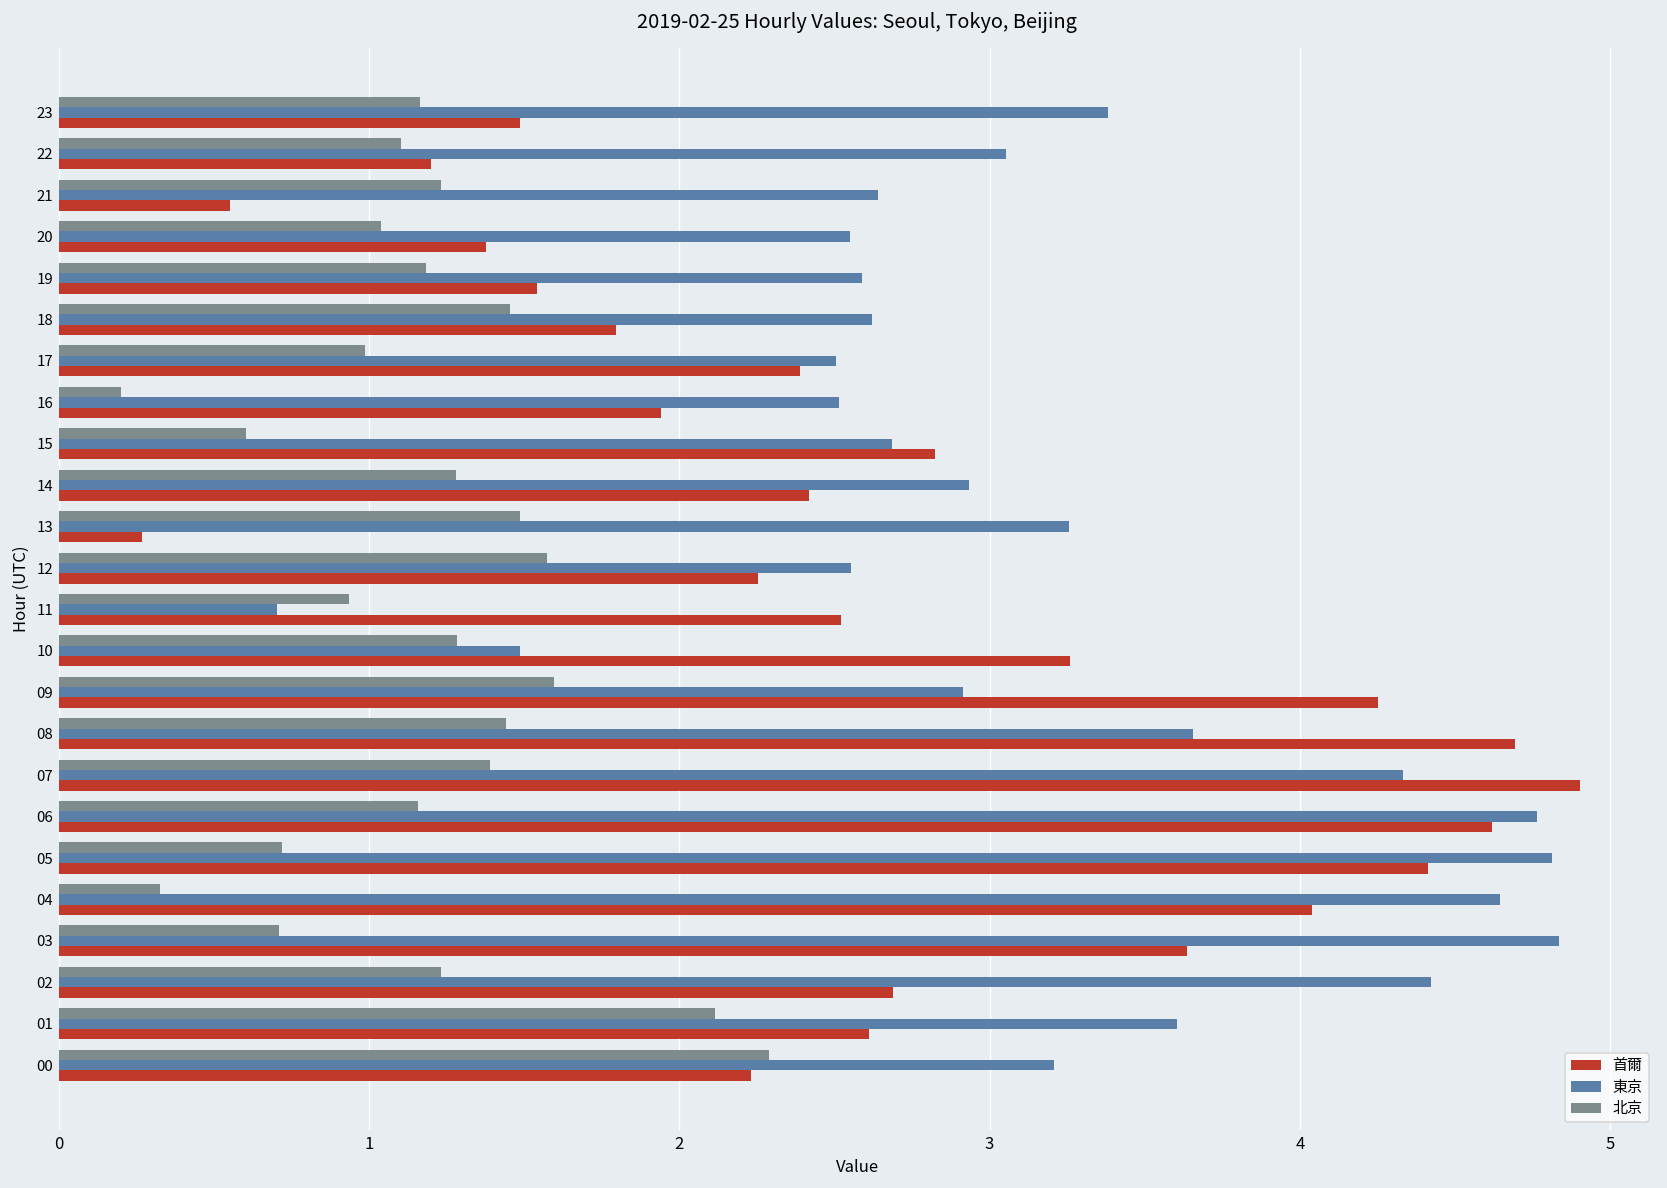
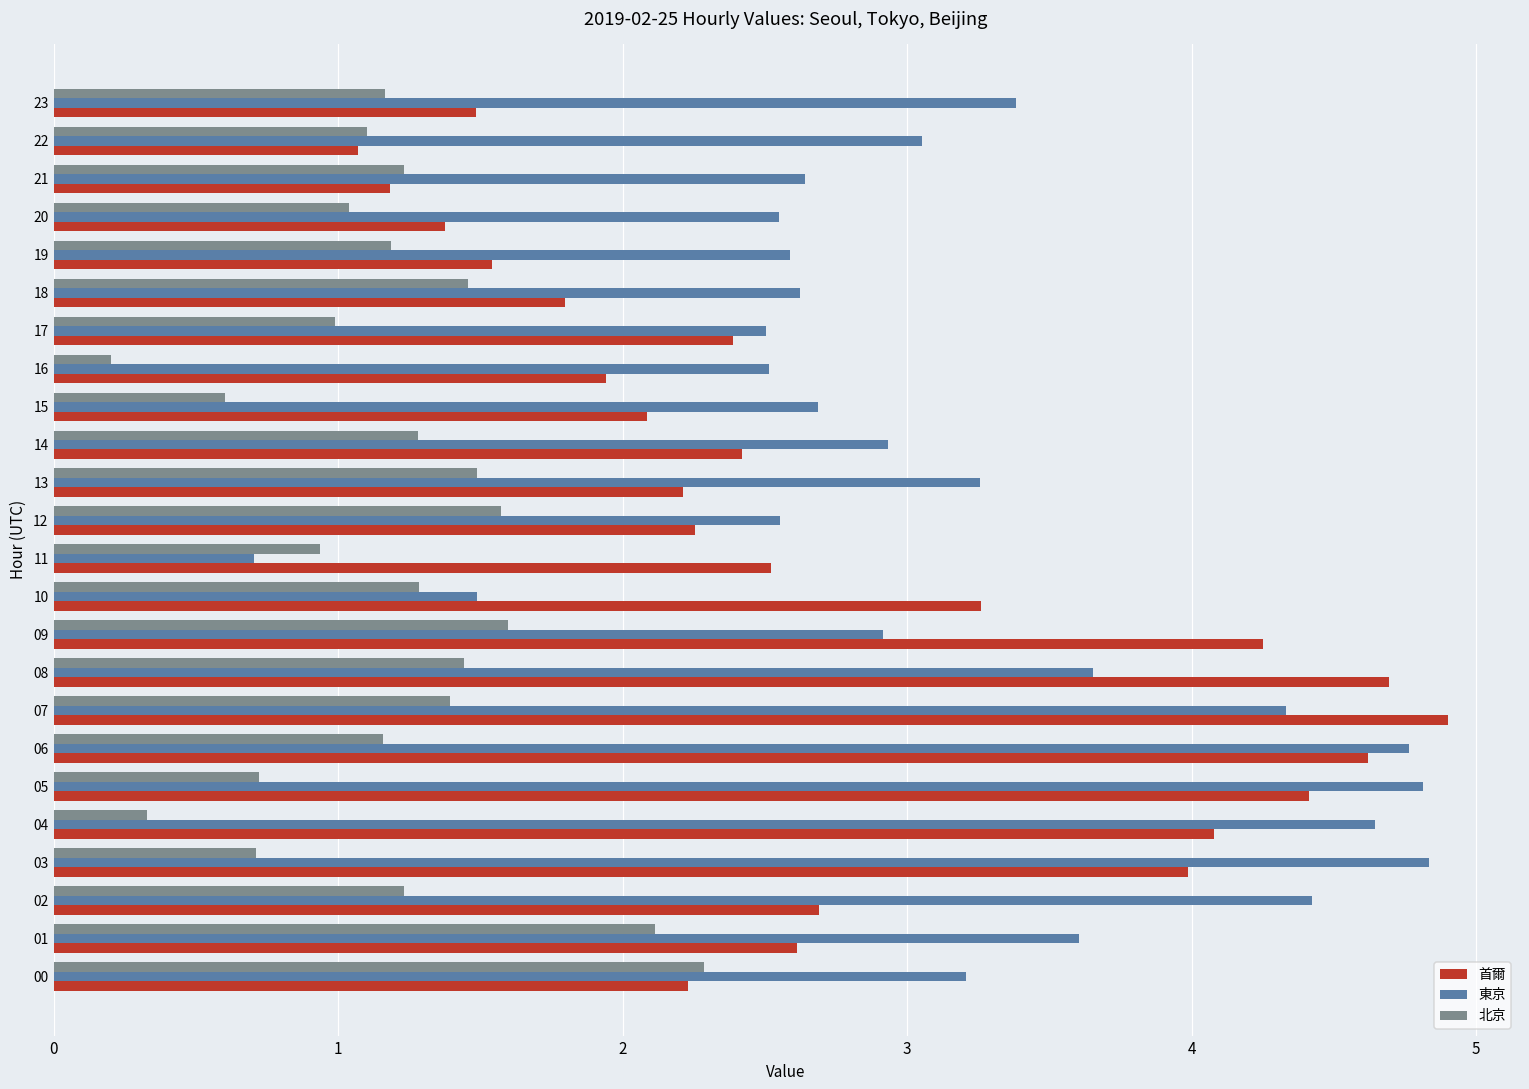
首爾, 22: 1.20 -> 1.07
首爾, 21: 0.55 -> 1.18
首爾, 15: 2.82 -> 2.09
首爾, 13: 0.27 -> 2.21
首爾, 04: 4.04 -> 4.08
首爾, 03: 3.64 -> 3.99
